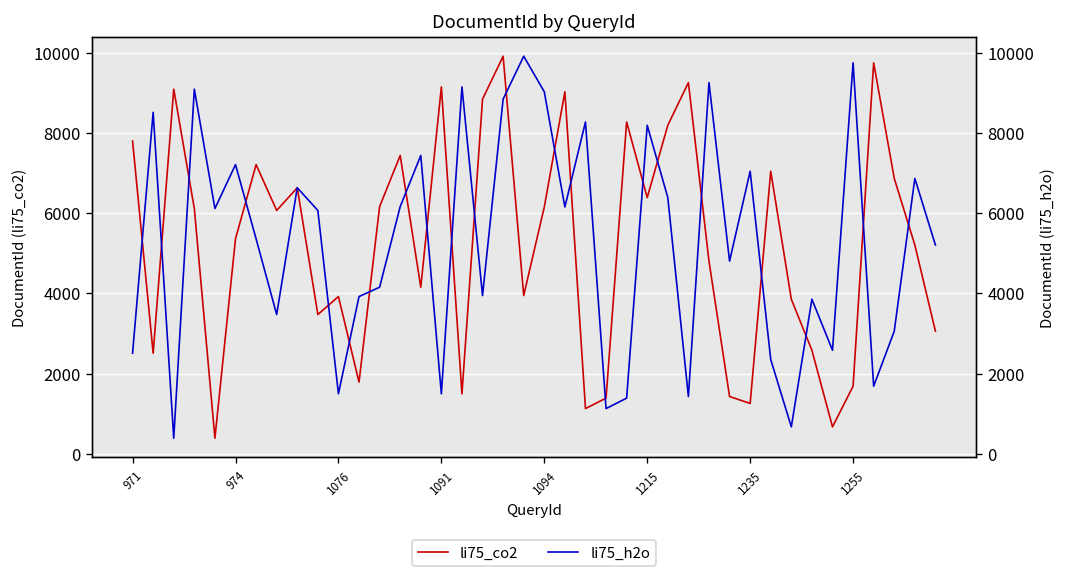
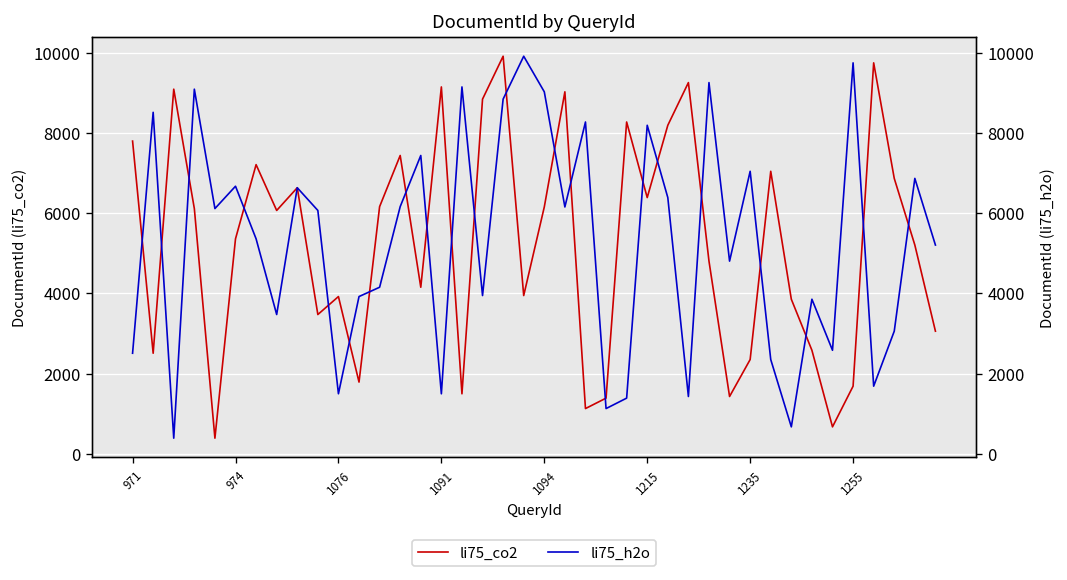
li75_co2, 1235: 1300 -> 2400
li75_h2o, 974: 7200 -> 6700
